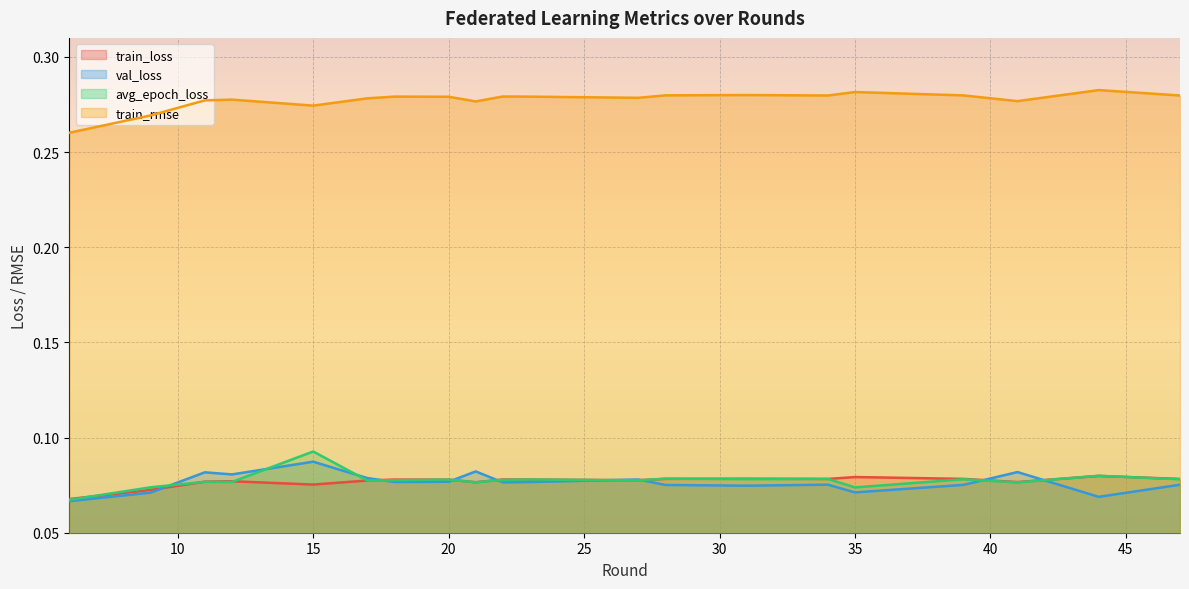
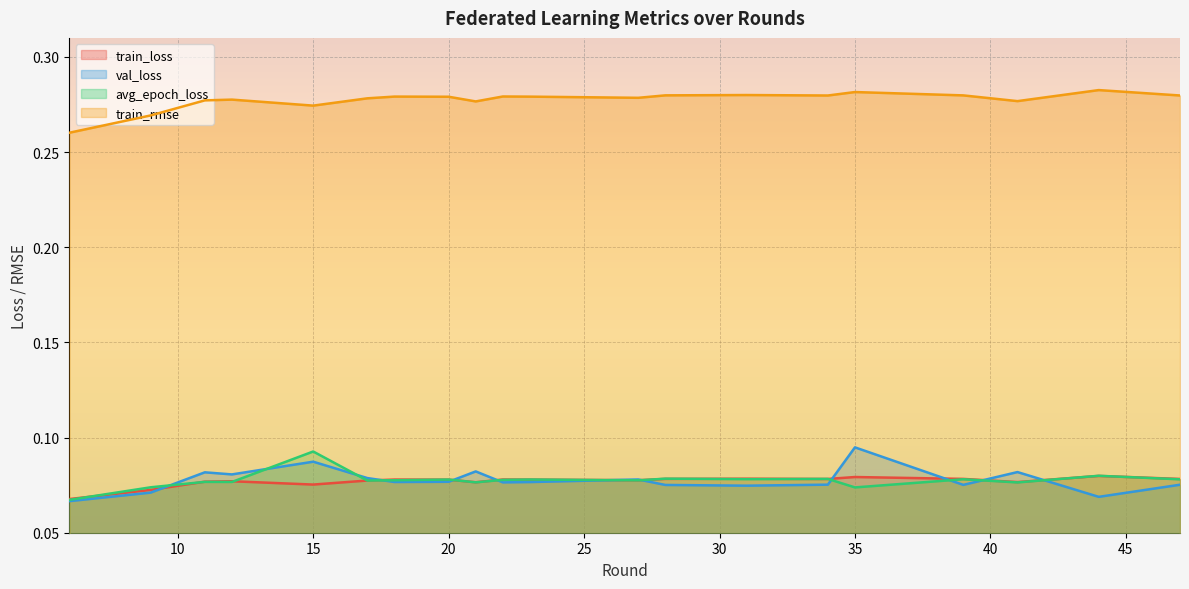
val_loss, 35: 0.071 -> 0.095
